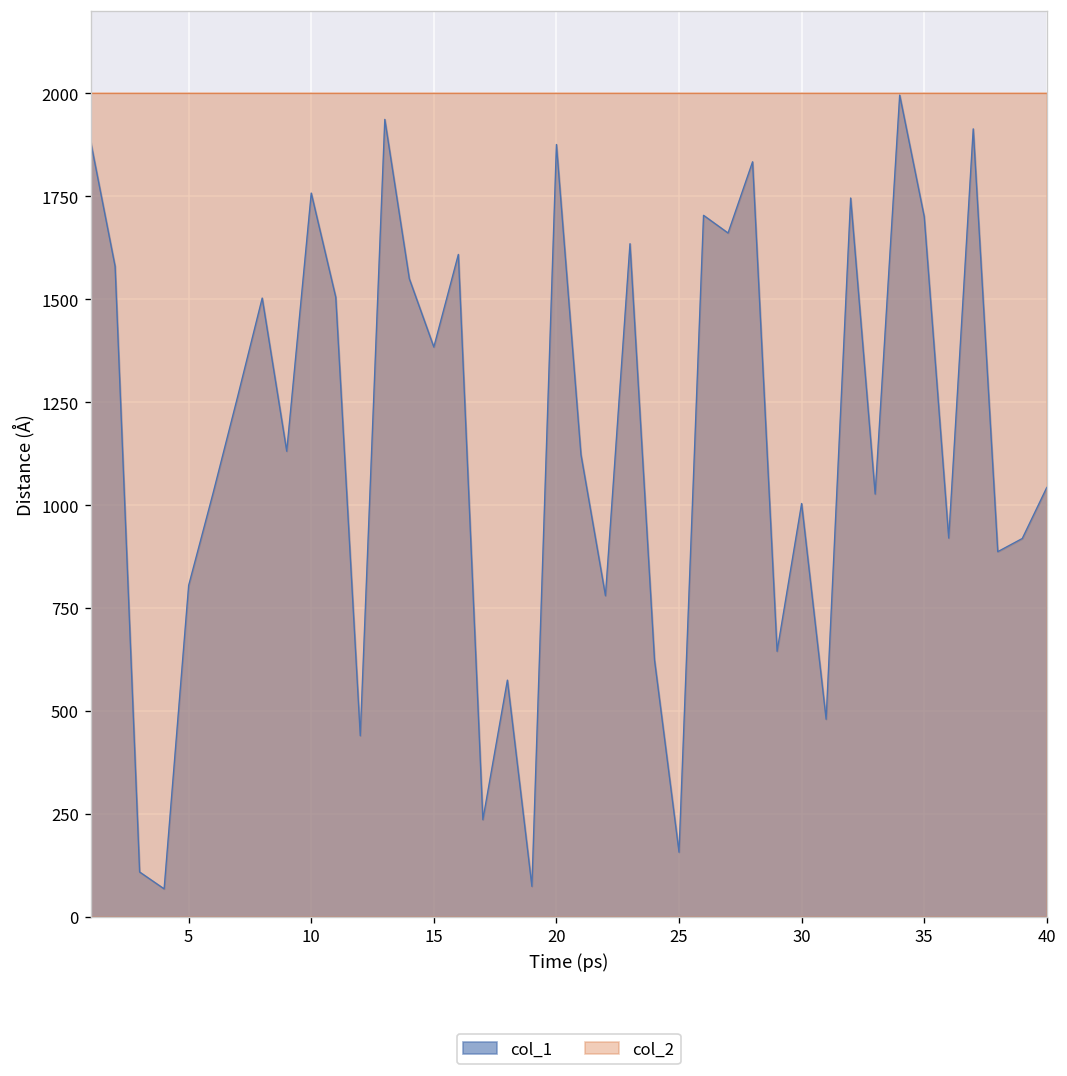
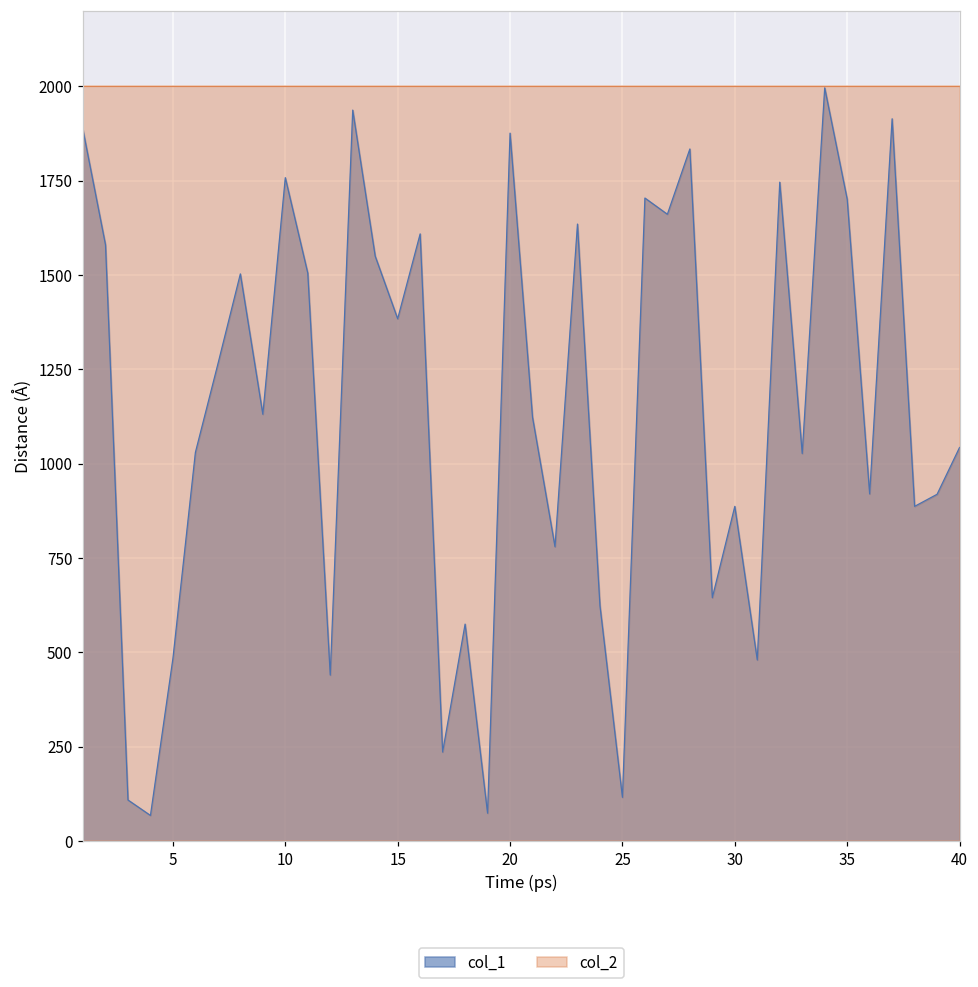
col_1, 5: 810 -> 480
col_1, 25: 160 -> 120
col_1, 30: 1000 -> 890
